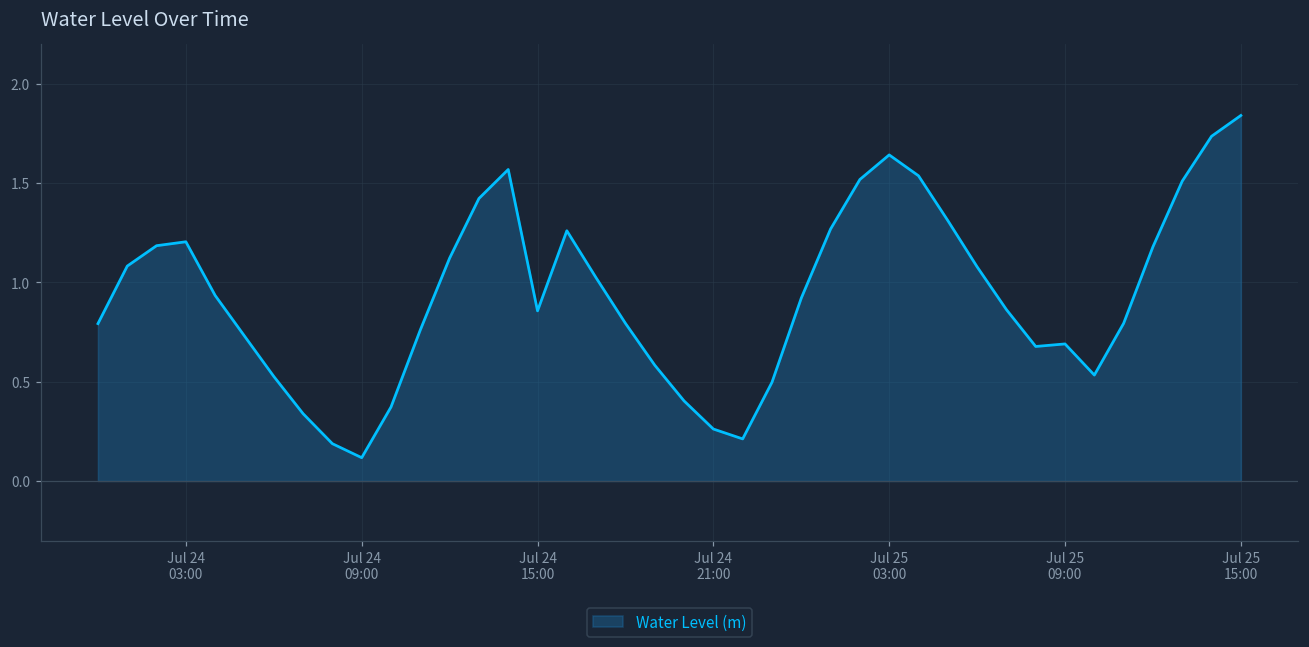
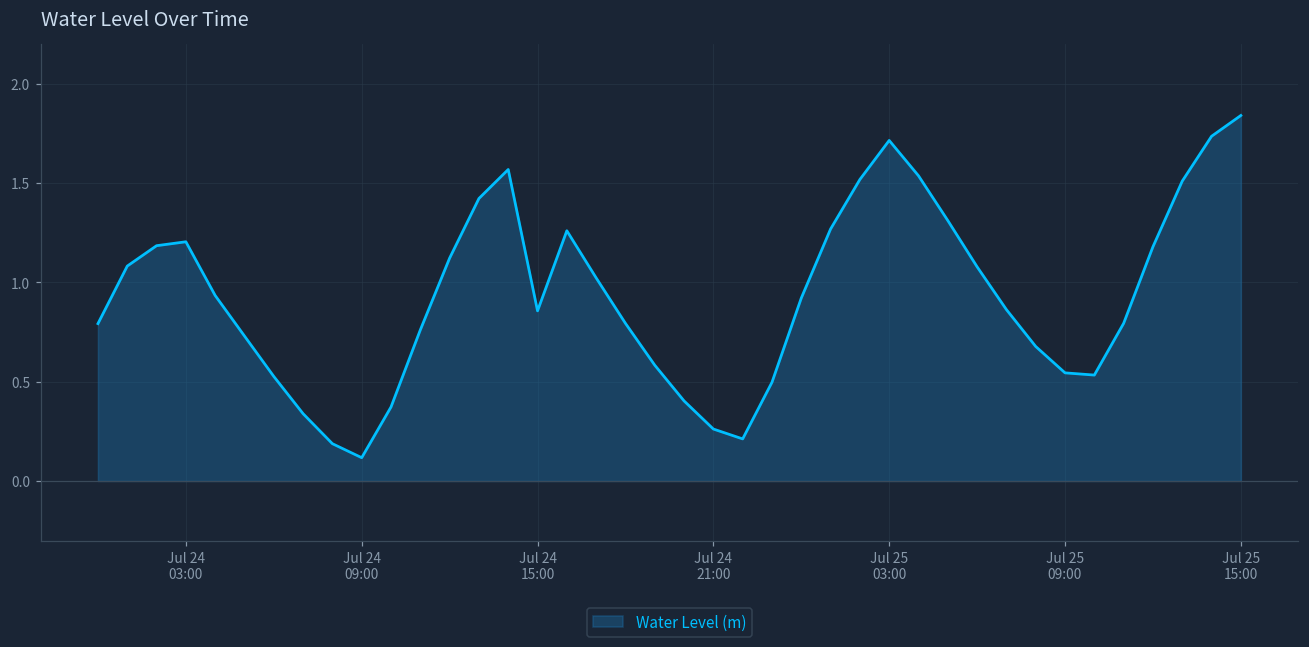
Jul 25 03:00: 1.64 -> 1.72
Jul 25 09:00: 0.69 -> 0.54
